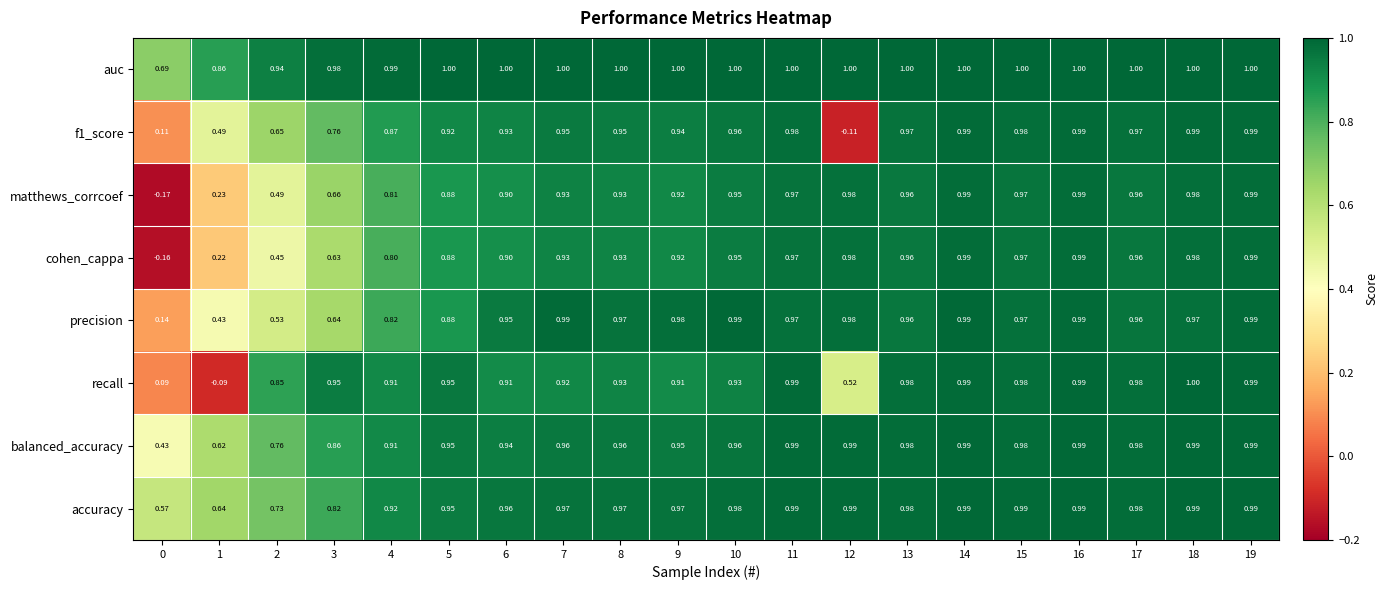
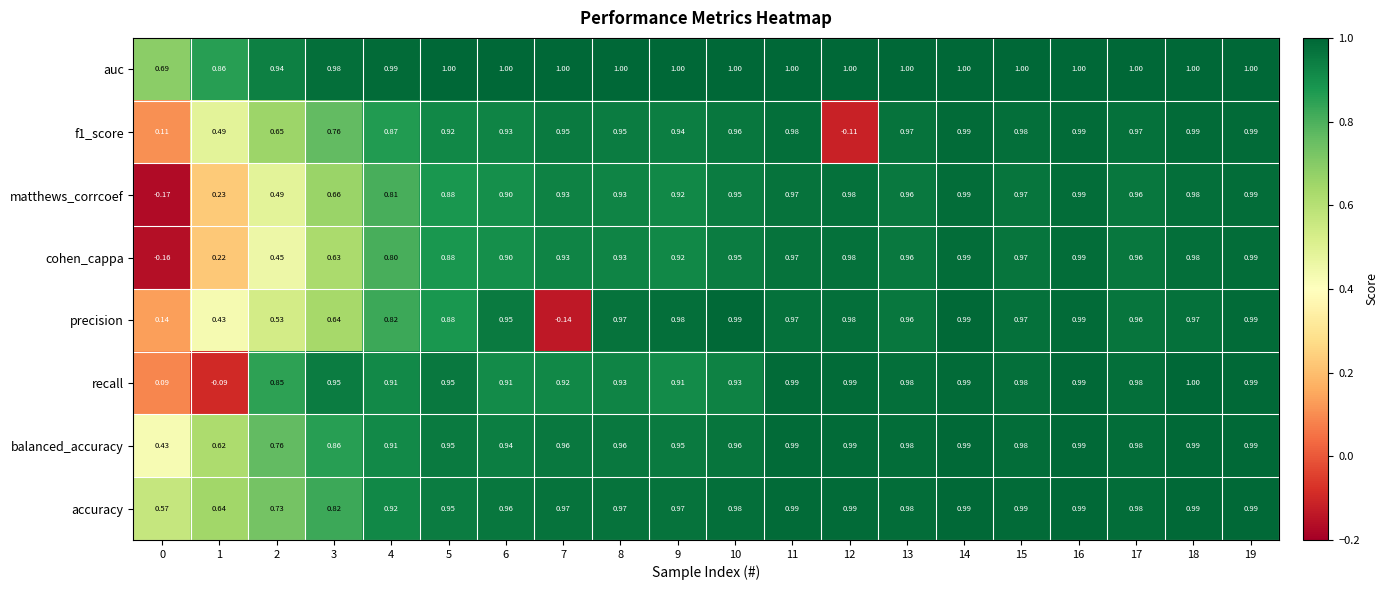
precision, 7: 0.99 -> -0.14
recall, 12: 0.52 -> 0.99
